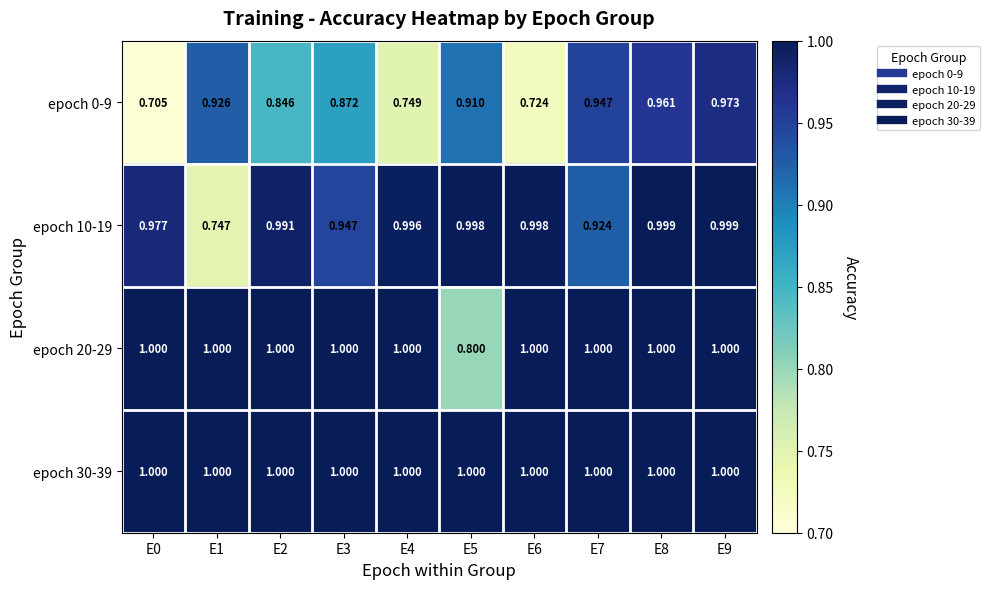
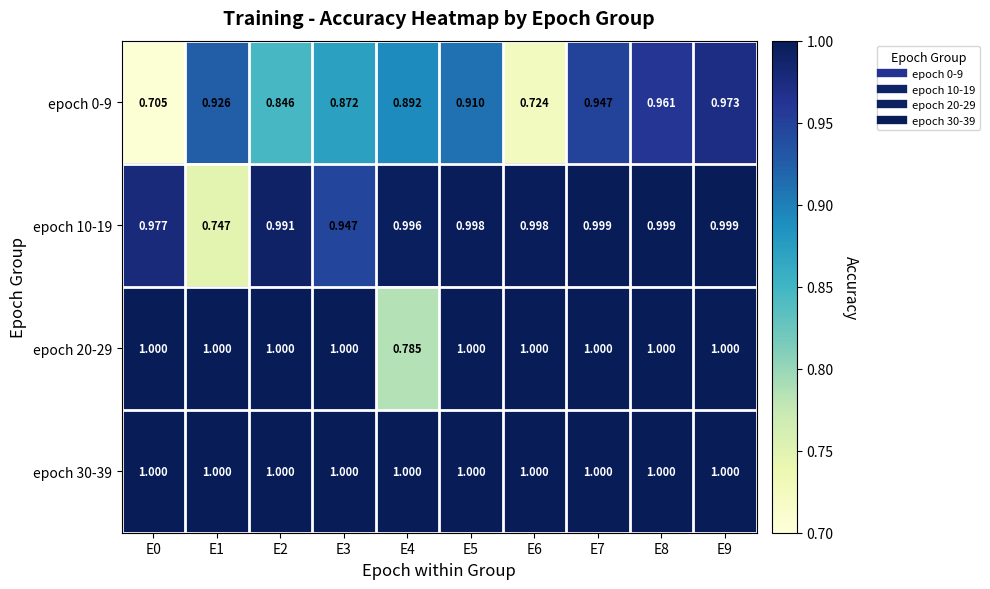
epoch 0-9, E4: 0.749 -> 0.892
epoch 10-19, E7: 0.924 -> 0.999
epoch 20-29, E4: 1.000 -> 0.785
epoch 20-29, E5: 0.800 -> 1.000
